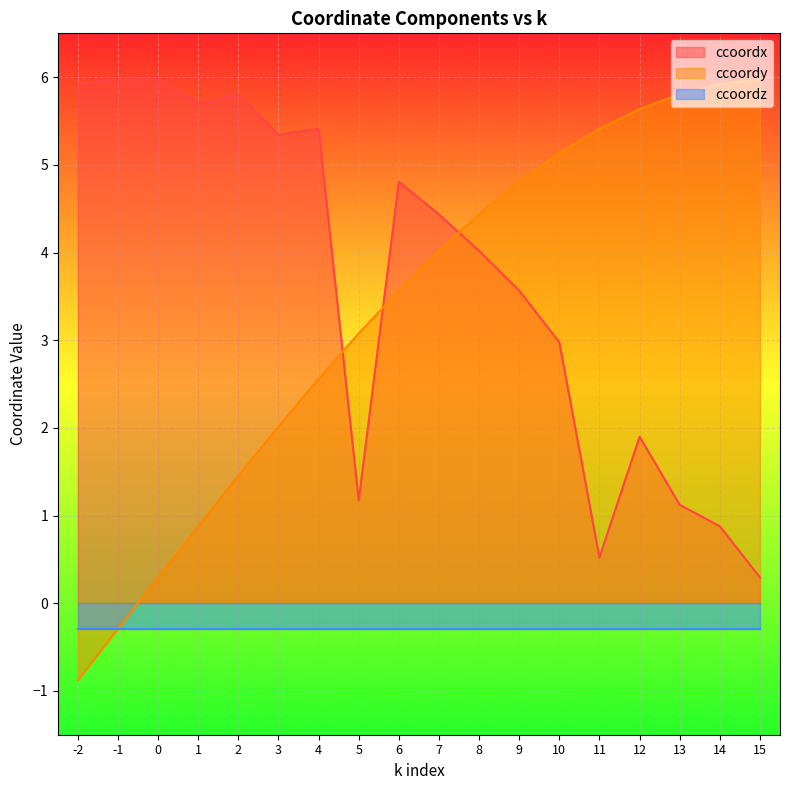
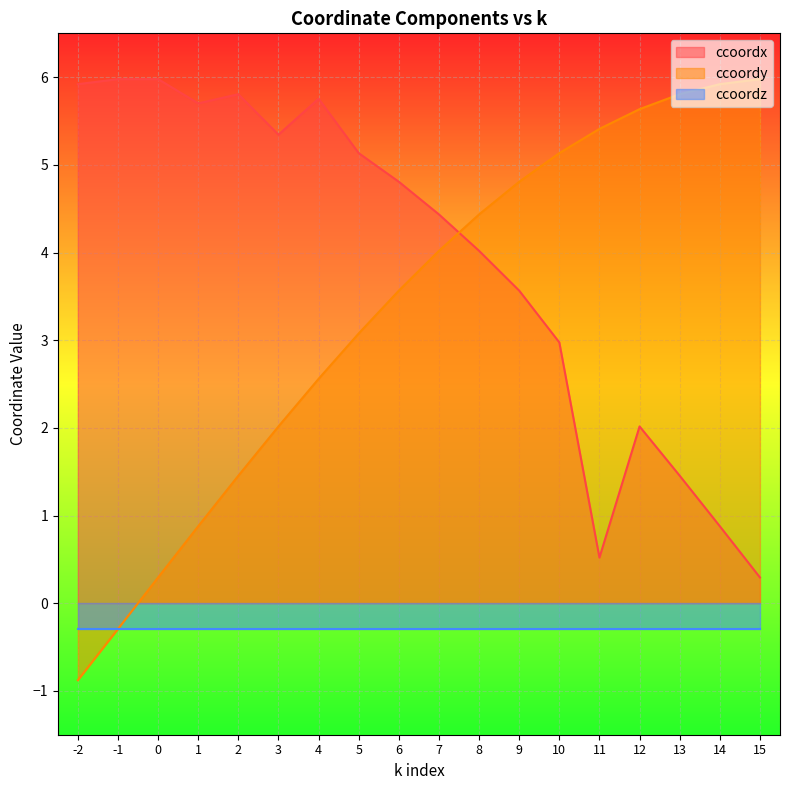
ccoordx, 4: 5.4 -> 5.8
ccoordx, 5: 1.2 -> 5.1
ccoordx, 12: 1.9 -> 2.0
ccoordx, 13: 1.1 -> 1.5
